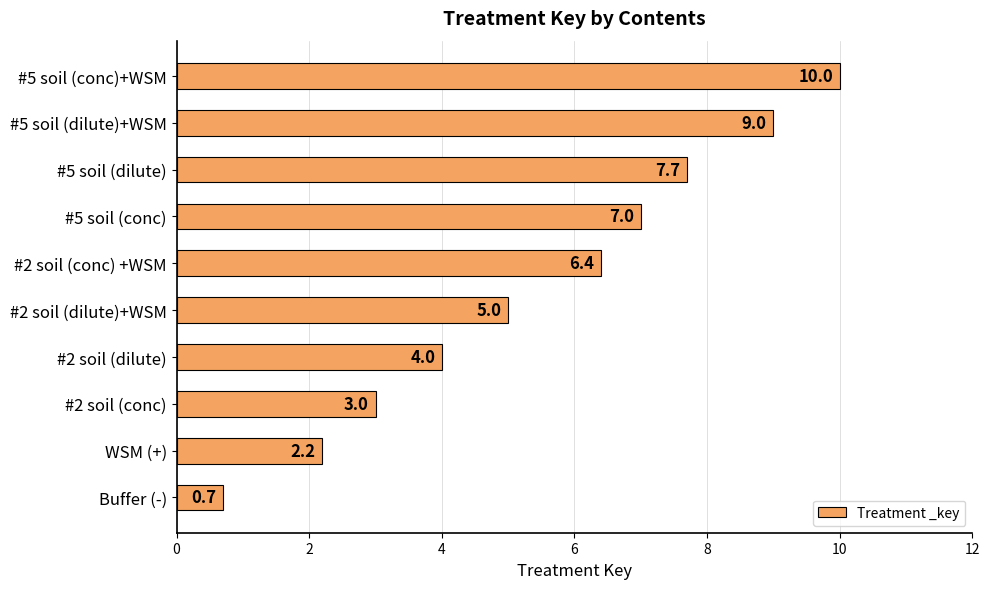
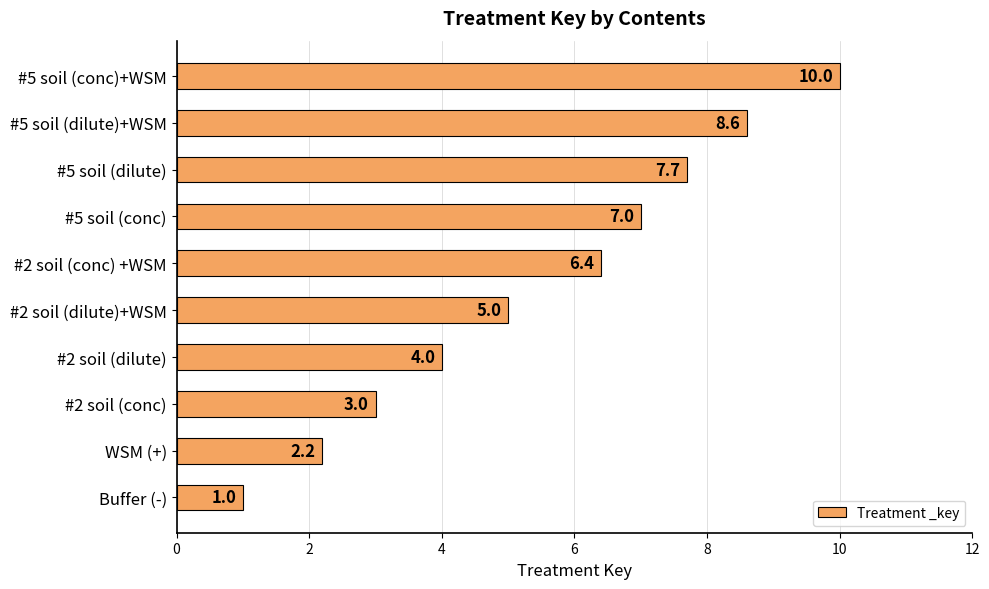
#5 soil (dilute)+WSM: 9.0 -> 8.6
Buffer (-): 0.7 -> 1.0
